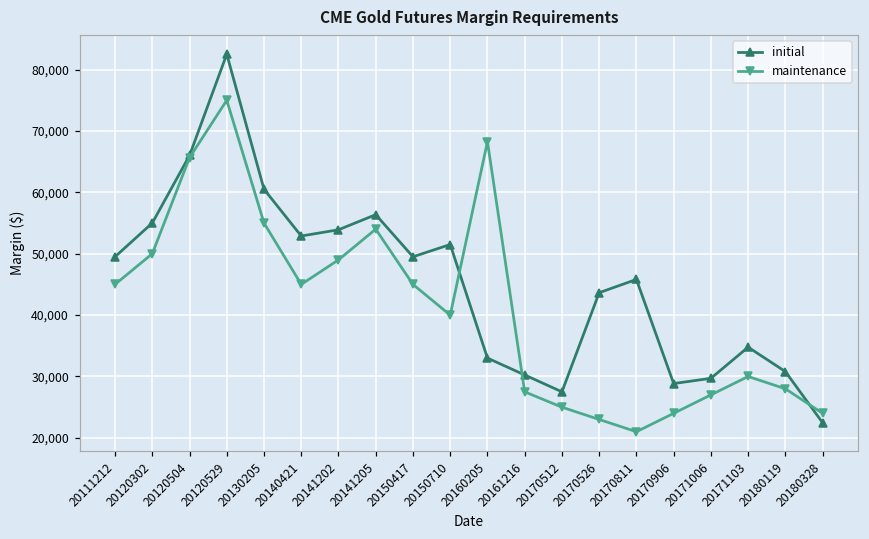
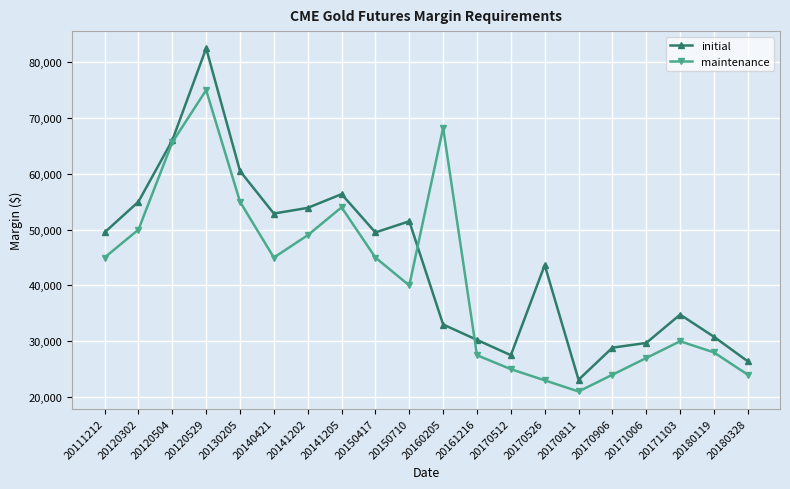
initial, 20170811: 46,000 -> 23,000
initial, 20180328: 22,000 -> 26,000
